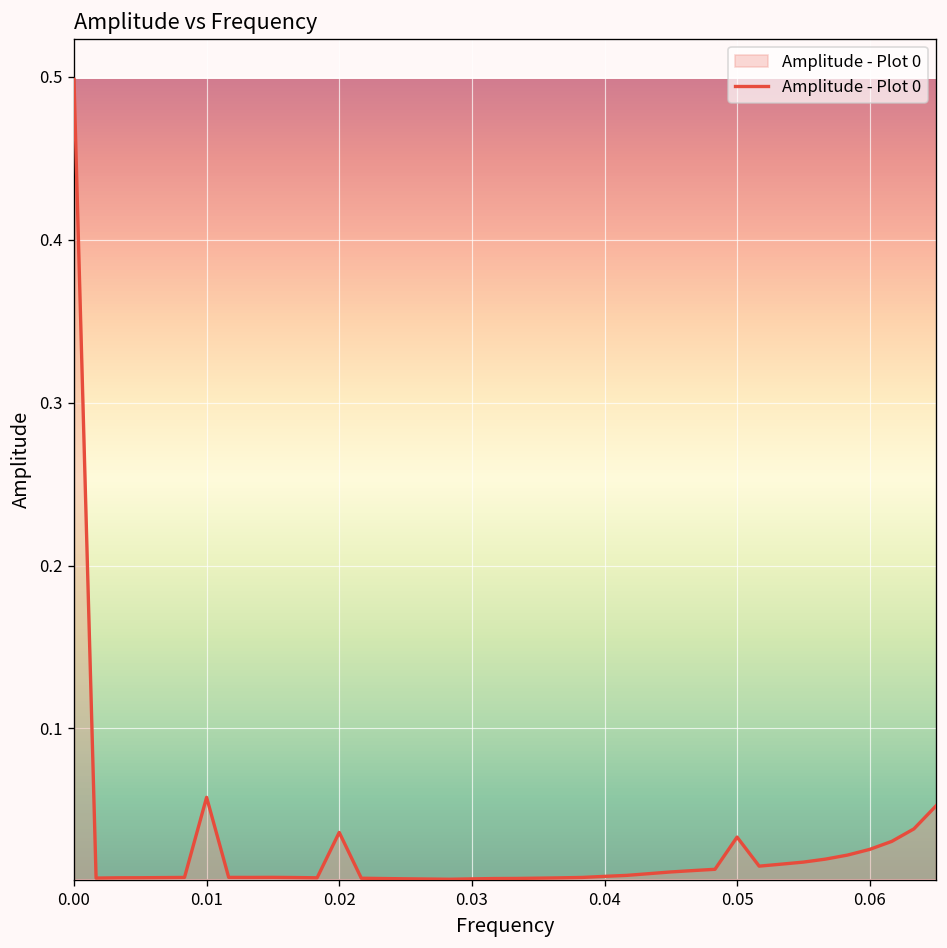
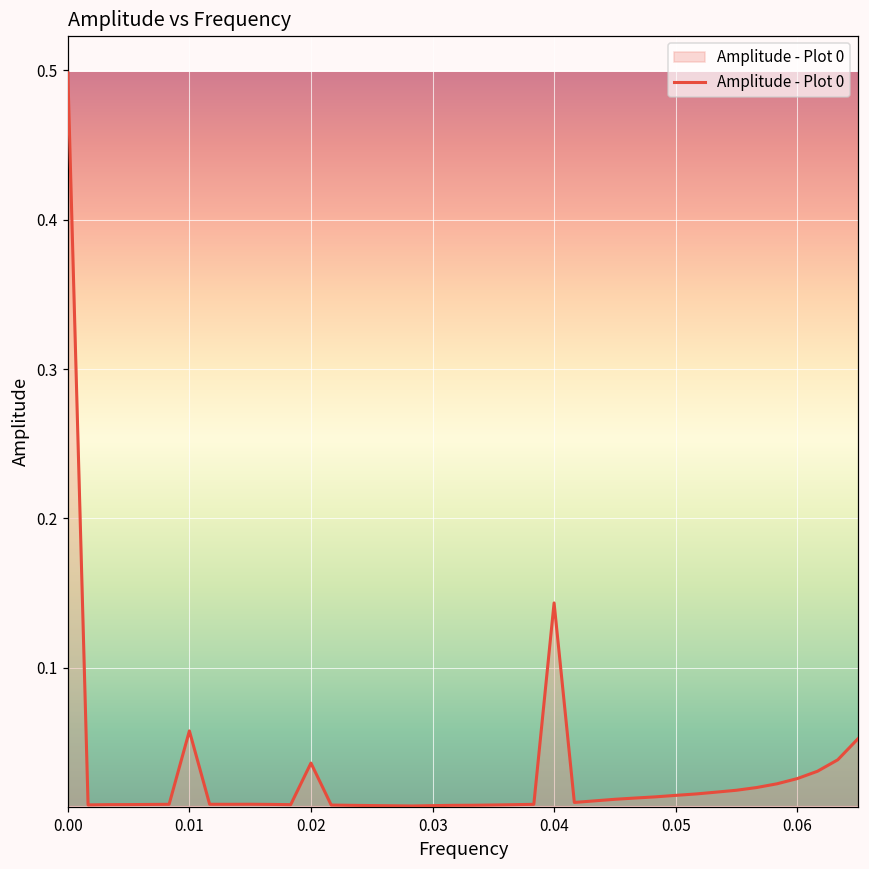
0.04: 0.009 -> 0.143
0.05: 0.033 -> 0.015
